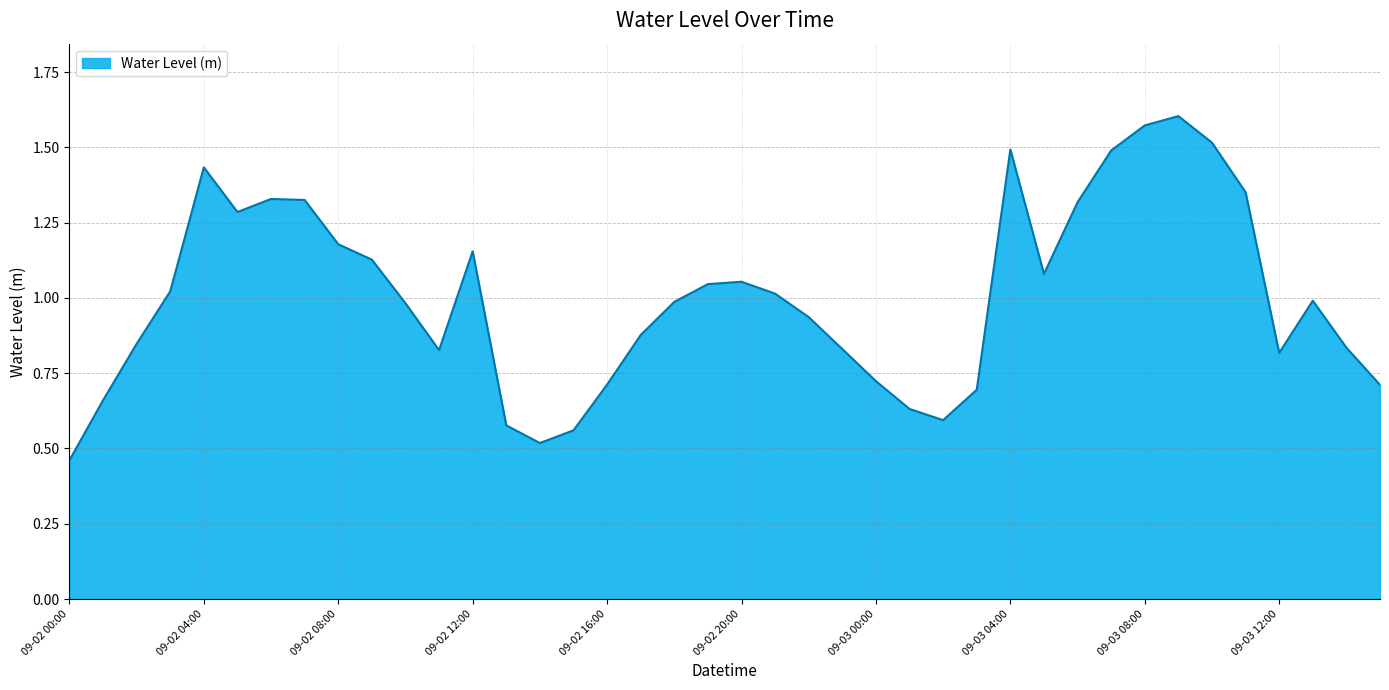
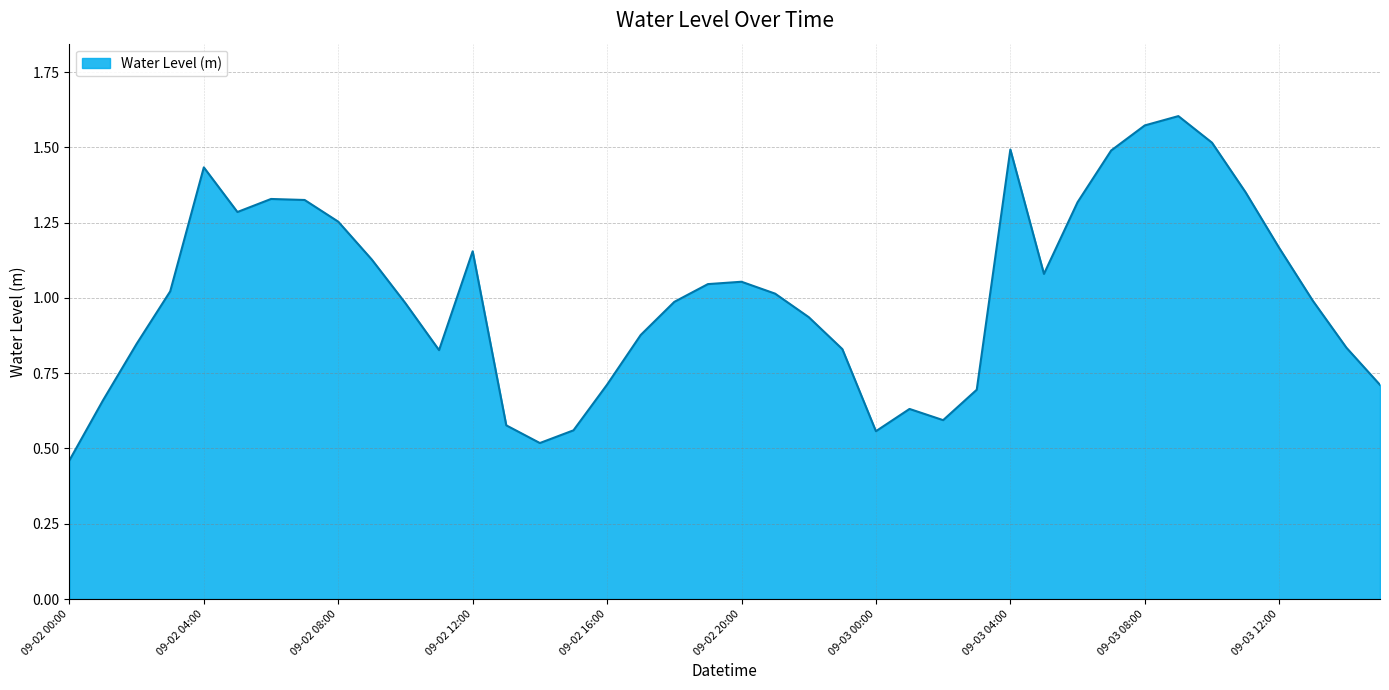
09-02 08:00: 1.18 -> 1.25
09-03 00:00: 0.72 -> 0.56
09-03 12:00: 0.82 -> 1.17
